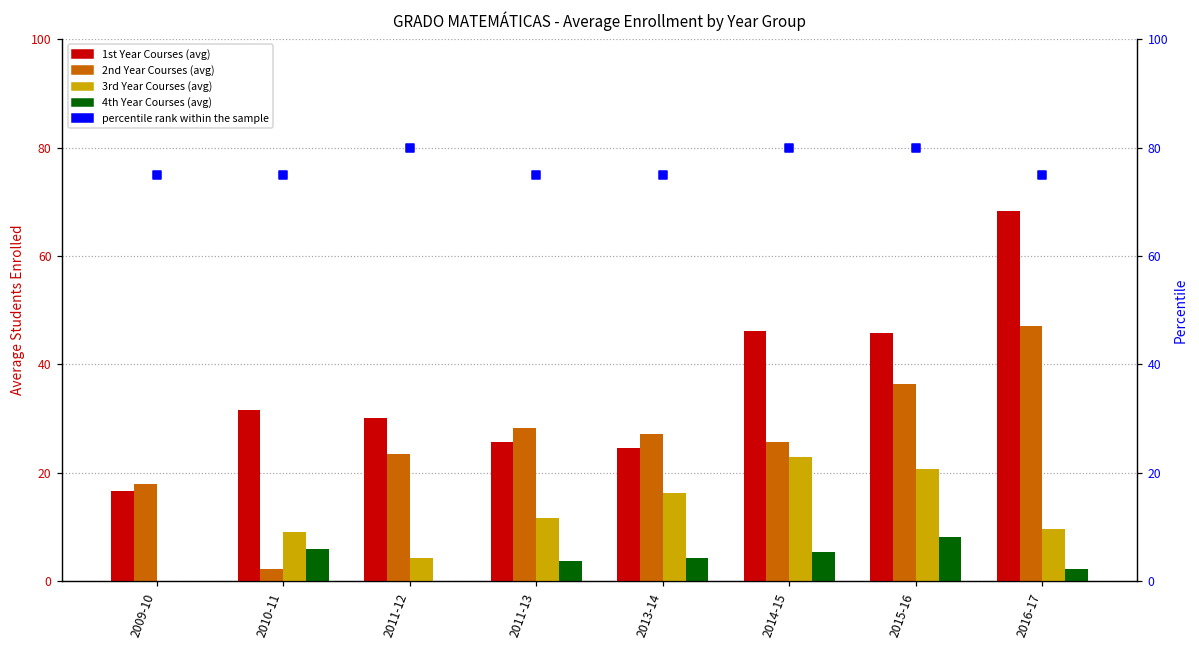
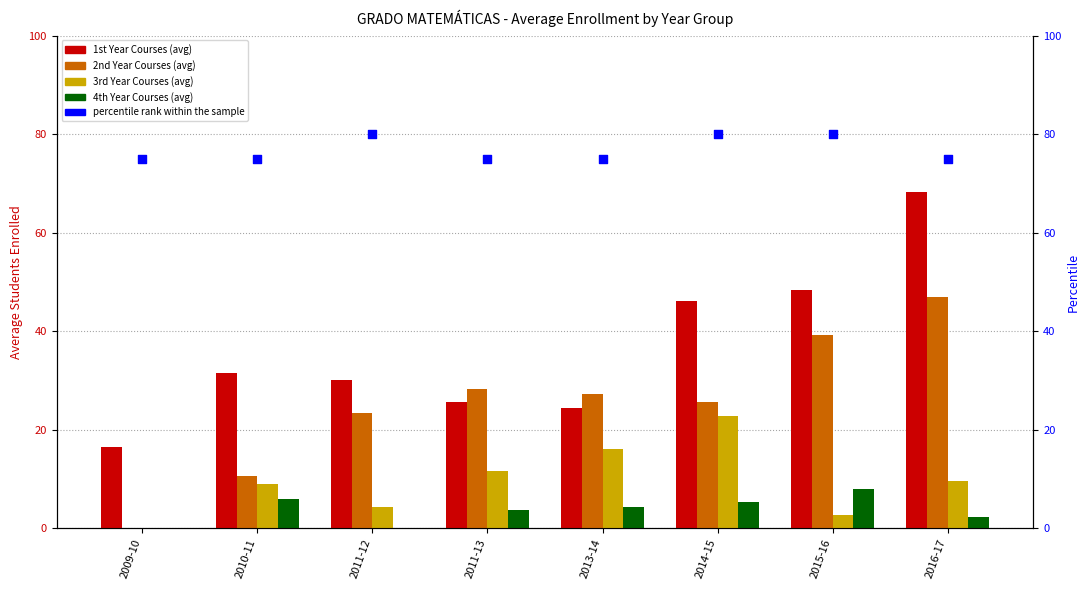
2nd Year Courses (avg), 2009-10: 18 -> 0
2nd Year Courses (avg), 2010-11: 2 -> 11
1st Year Courses (avg), 2015-16: 46 -> 48
2nd Year Courses (avg), 2015-16: 36 -> 39
3rd Year Courses (avg), 2015-16: 21 -> 3
